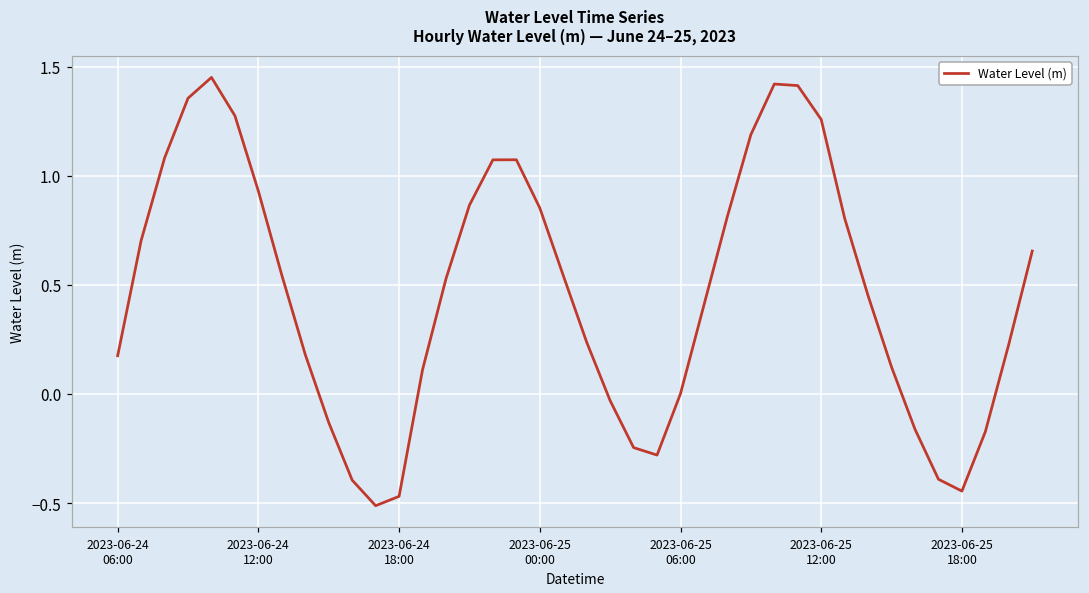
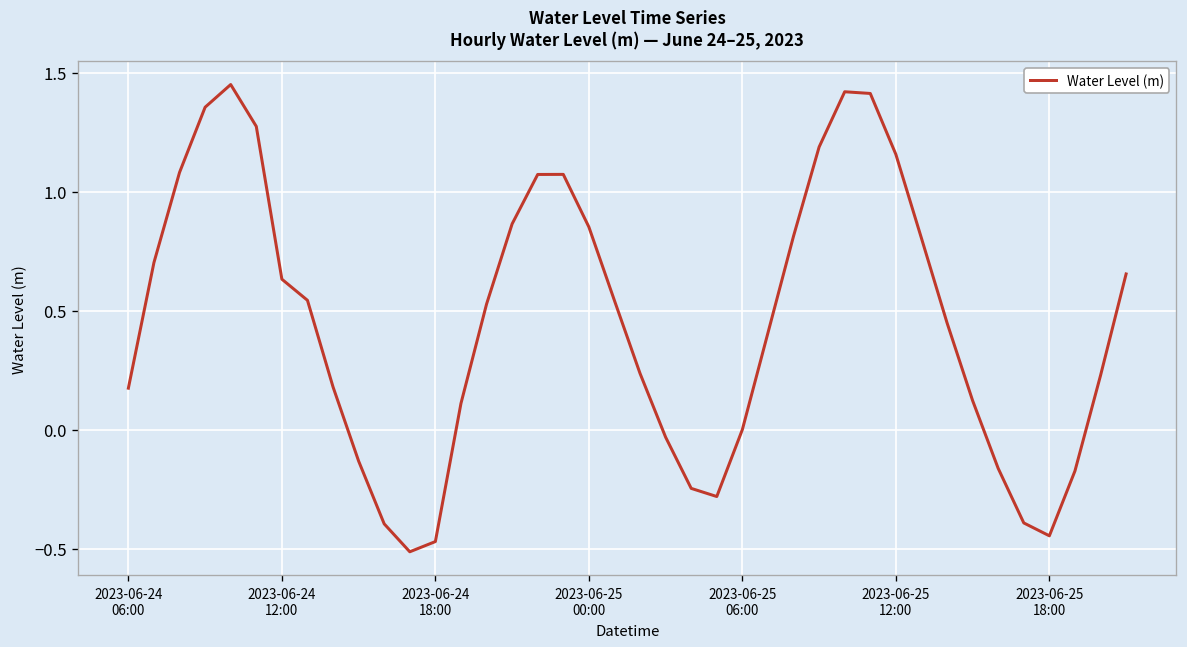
2023-06-24 12:00: 0.93 -> 0.63
2023-06-25 12:00: 1.26 -> 1.16
